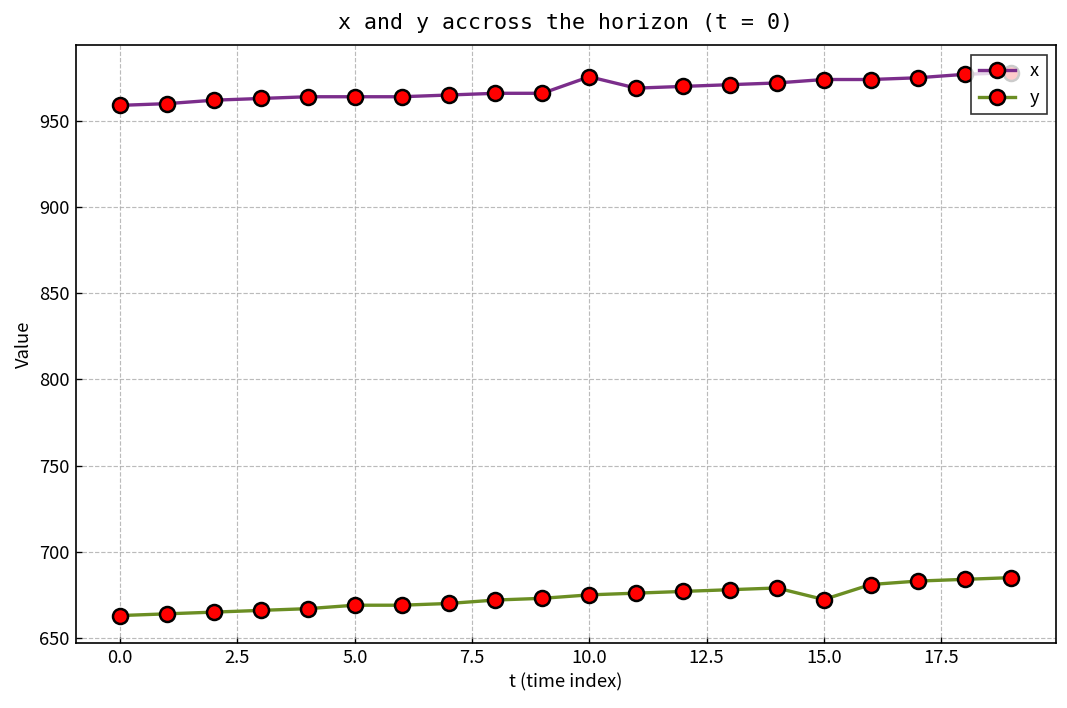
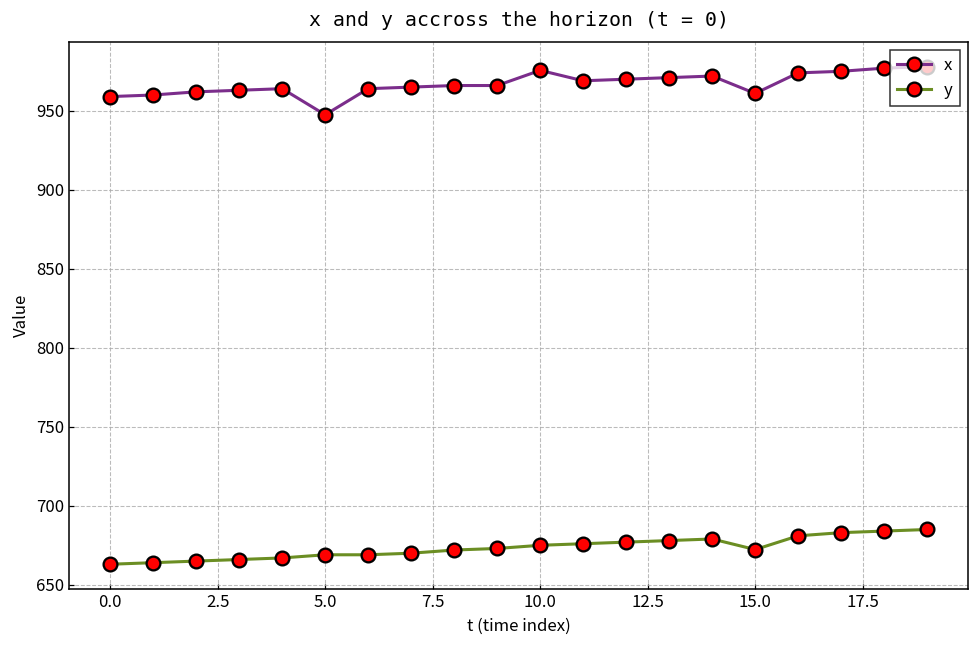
x, 5.0: 964 -> 948
x, 15.0: 974 -> 961
